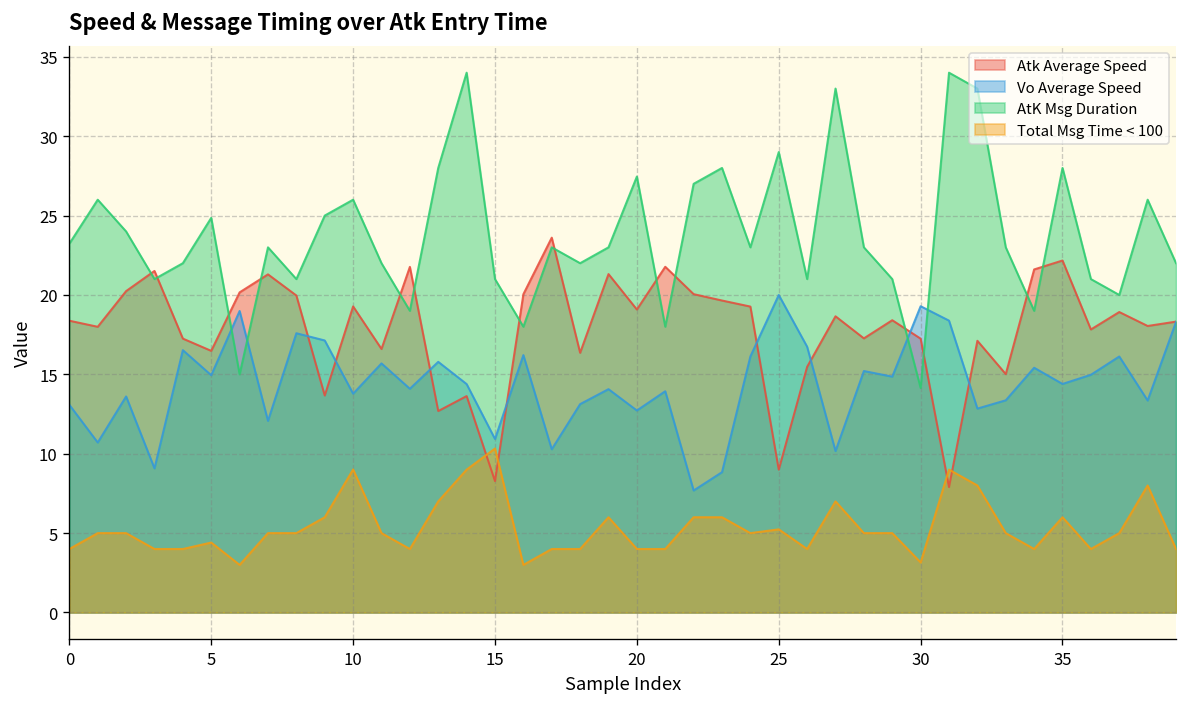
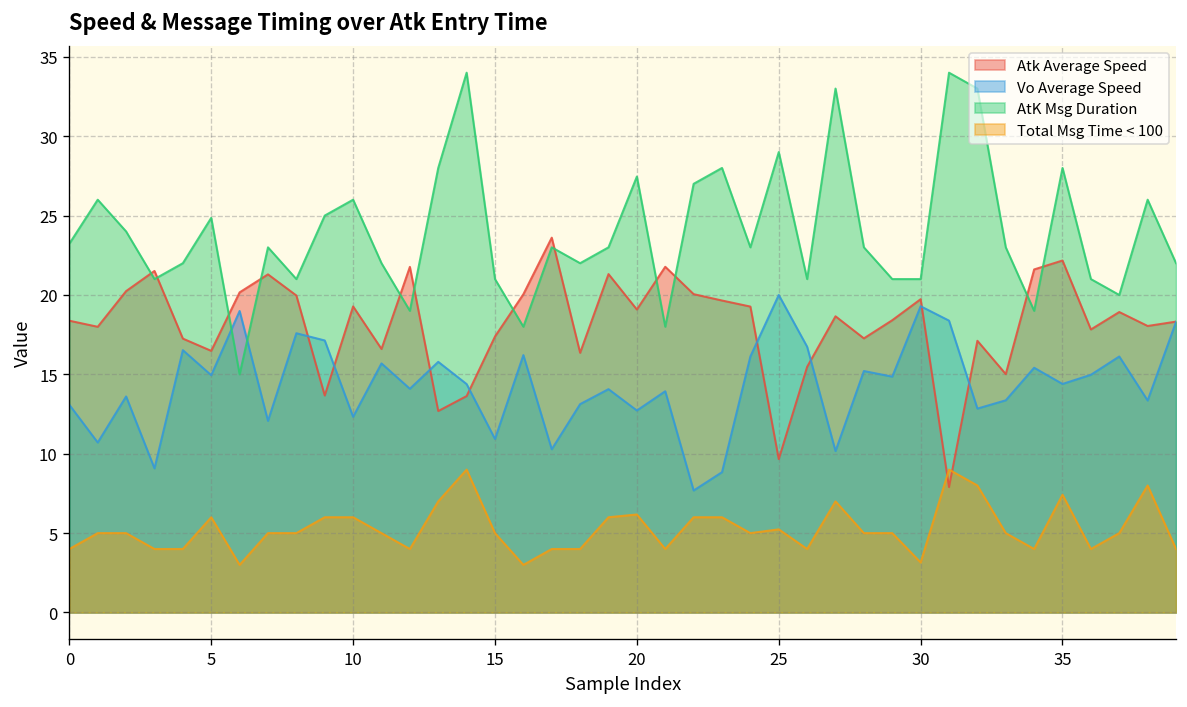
Total Msg Time < 100, 5: 4.4 -> 6.0
Vo Average Speed, 10: 13.8 -> 12.3
Total Msg Time < 100, 10: 9.0 -> 6.0
Atk Average Speed, 15: 8.3 -> 17.4
Total Msg Time < 100, 15: 10.3 -> 5.0
Total Msg Time < 100, 20: 4.0 -> 6.2
Atk Average Speed, 25: 9.0 -> 9.7
Atk Average Speed, 30: 17.2 -> 19.7
AtK Msg Duration, 30: 14.1 -> 21.0
Total Msg Time < 100, 35: 6.0 -> 7.4
